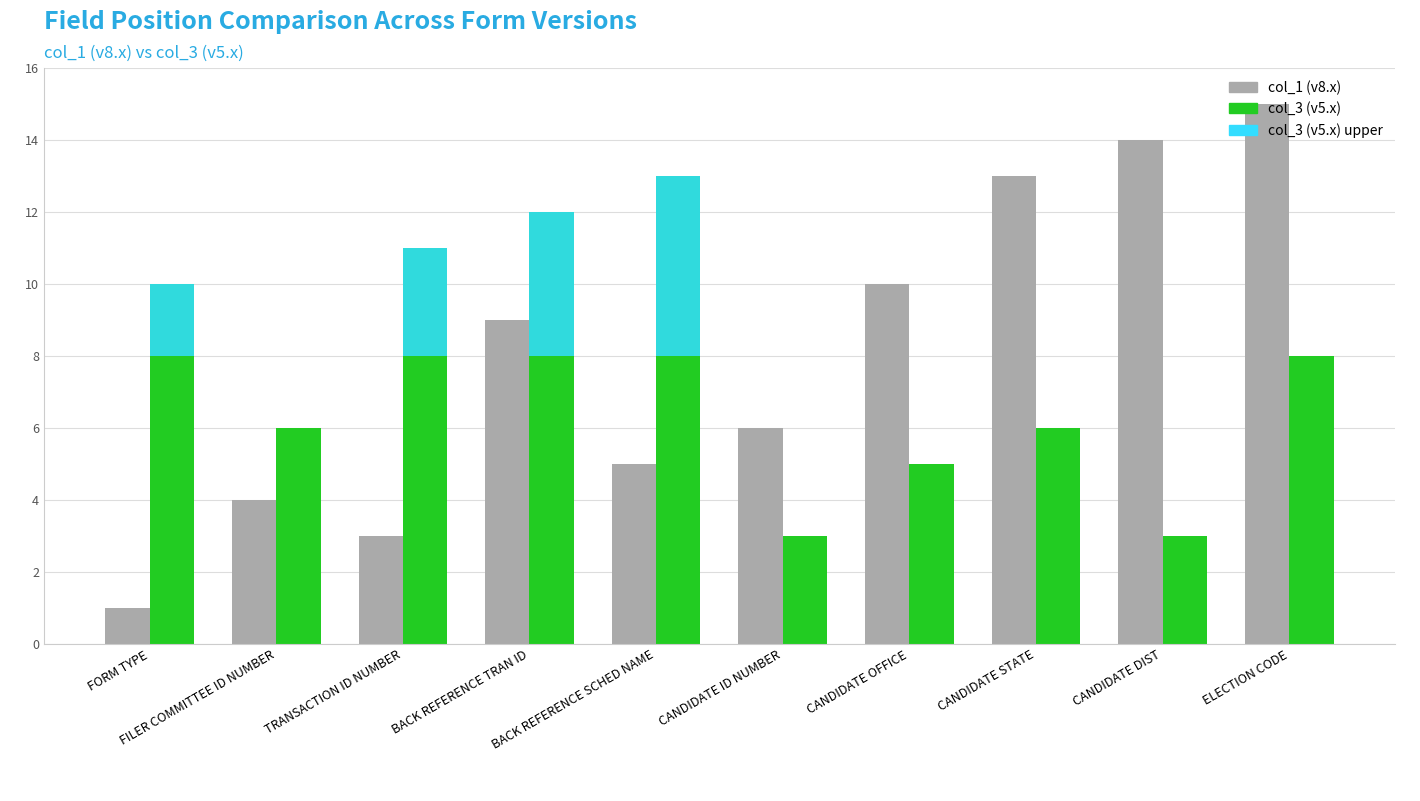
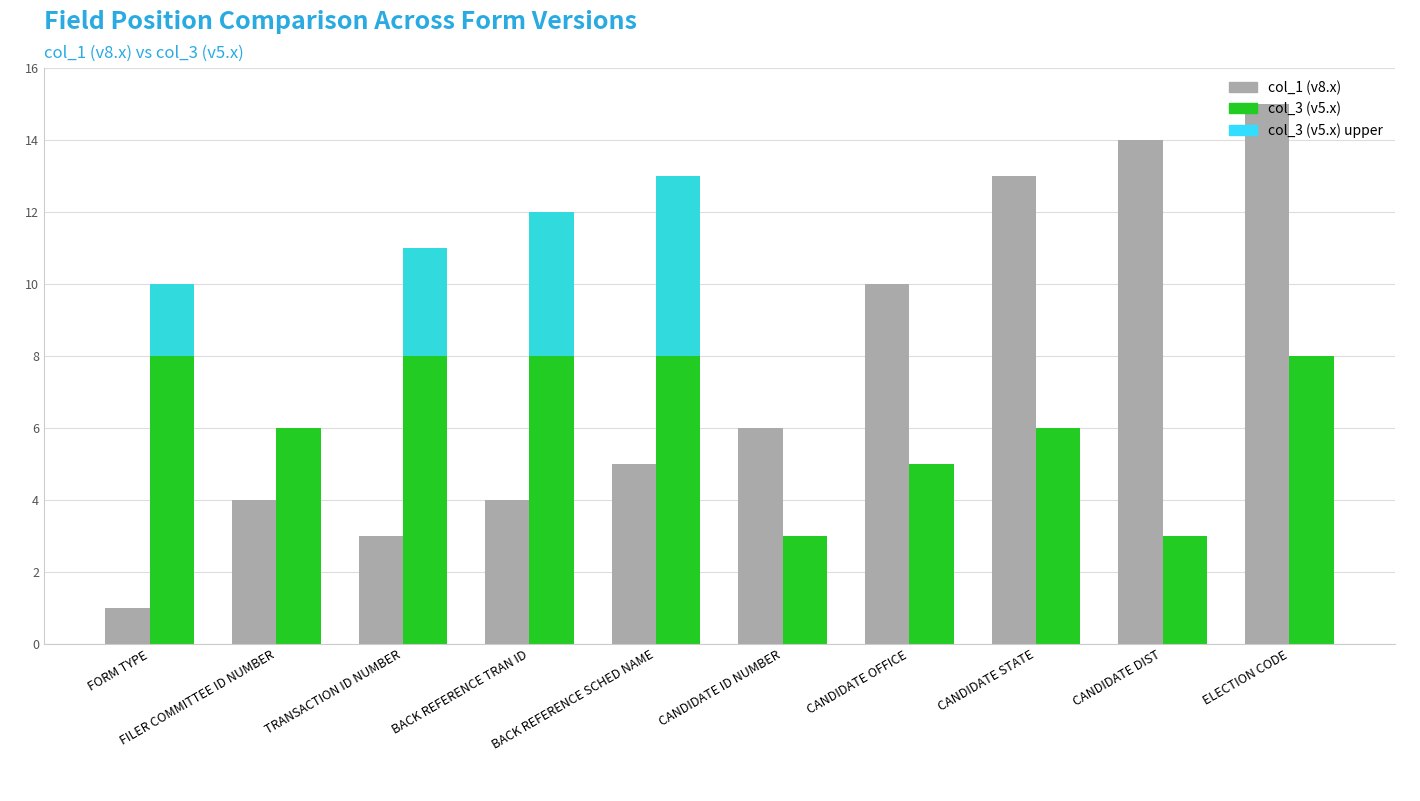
col_1 (v8.x), BACK REFERENCE TRAN ID: 9 -> 4
